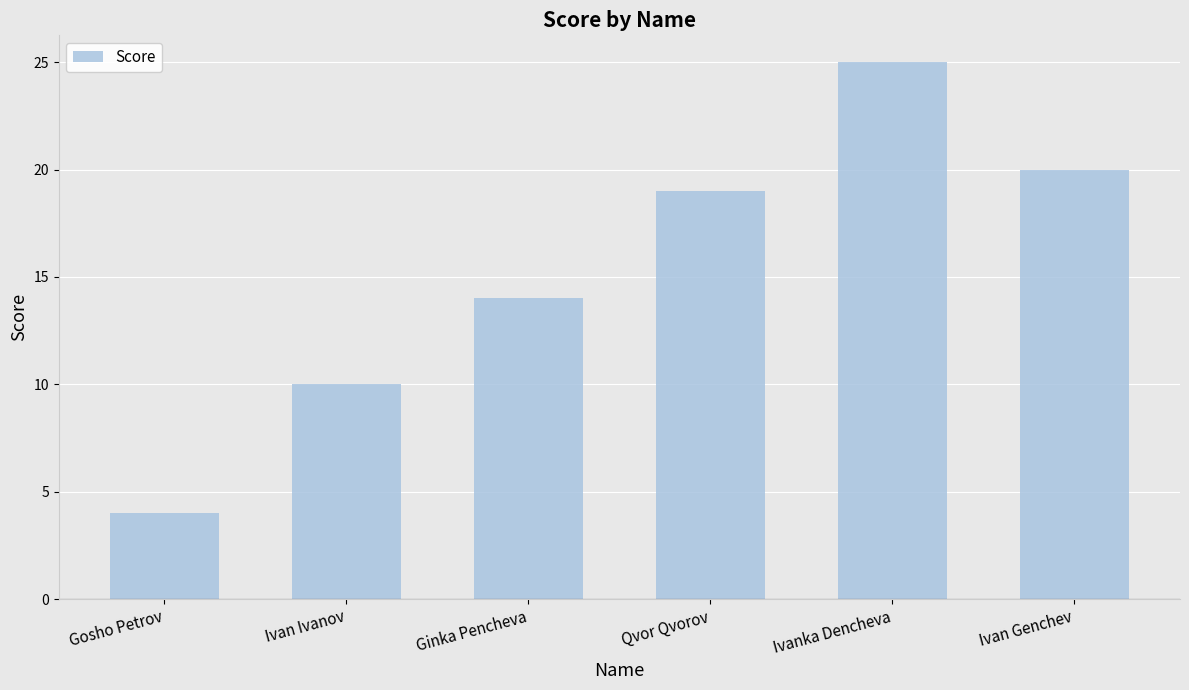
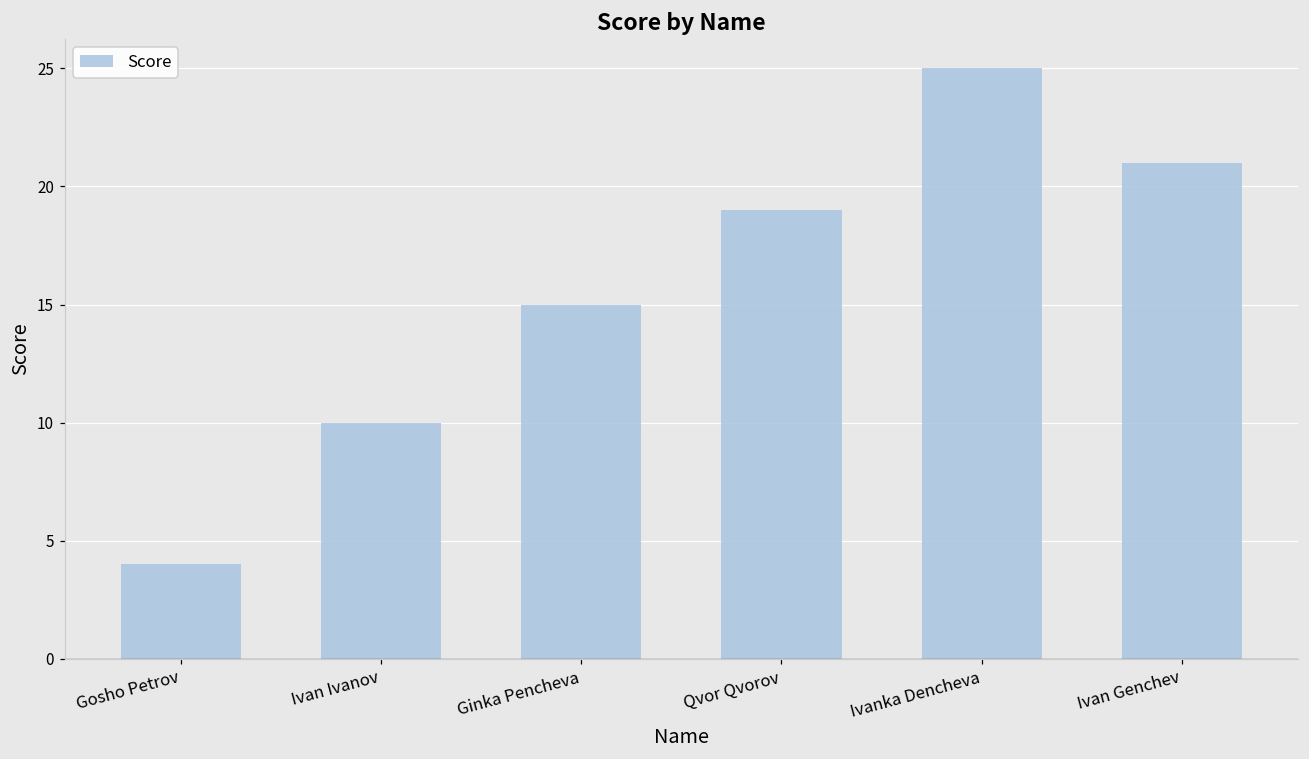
Ginka Pencheva: 14 -> 15
Ivan Genchev: 20 -> 21
